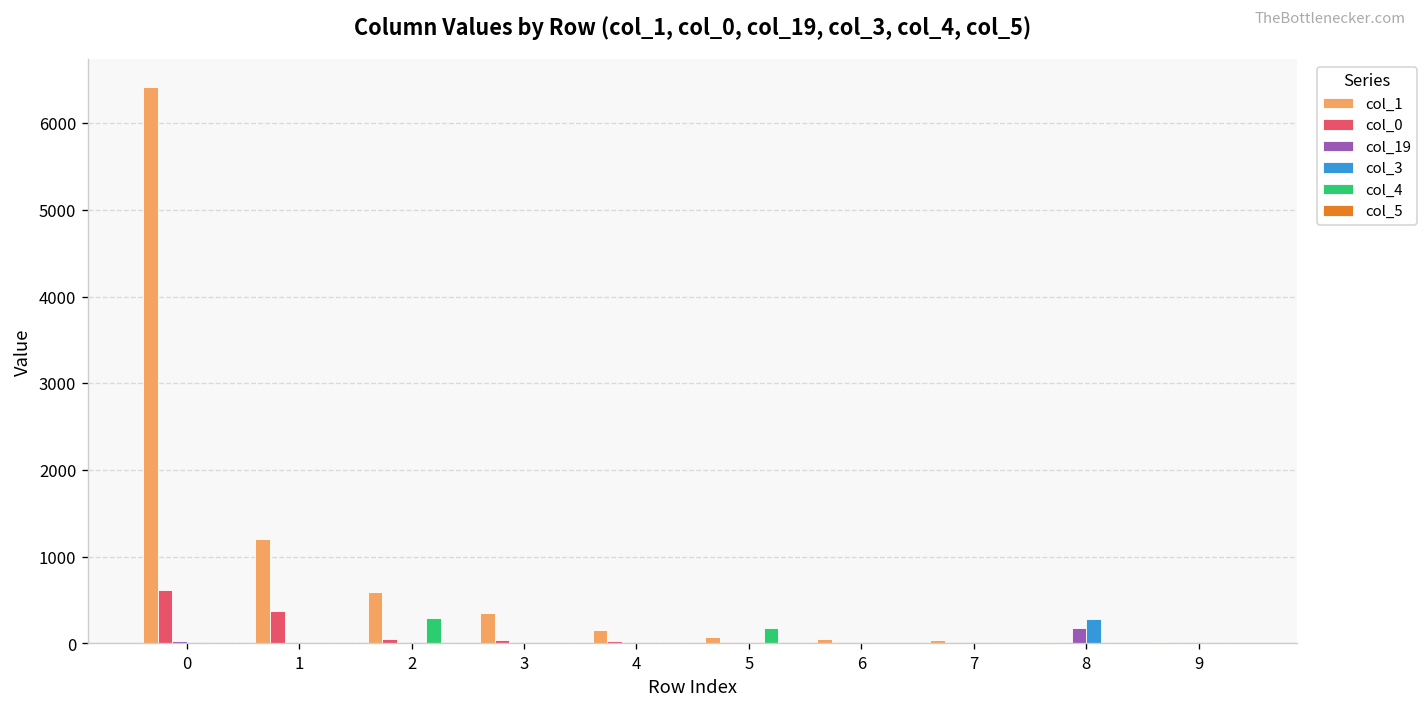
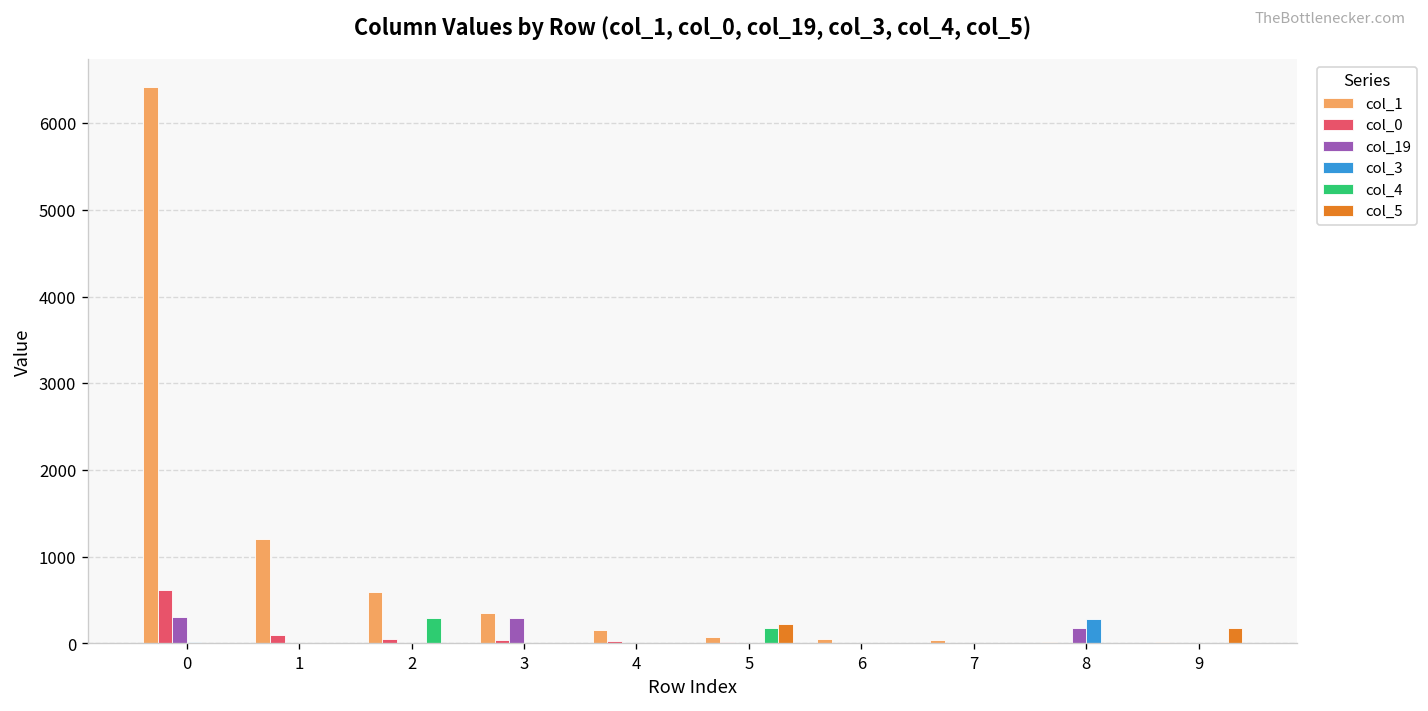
col_19, 0: 0 -> 300
col_0, 1: 400 -> 100
col_19, 3: 0 -> 300
col_5, 5: 0 -> 200
col_5, 9: 0 -> 200
